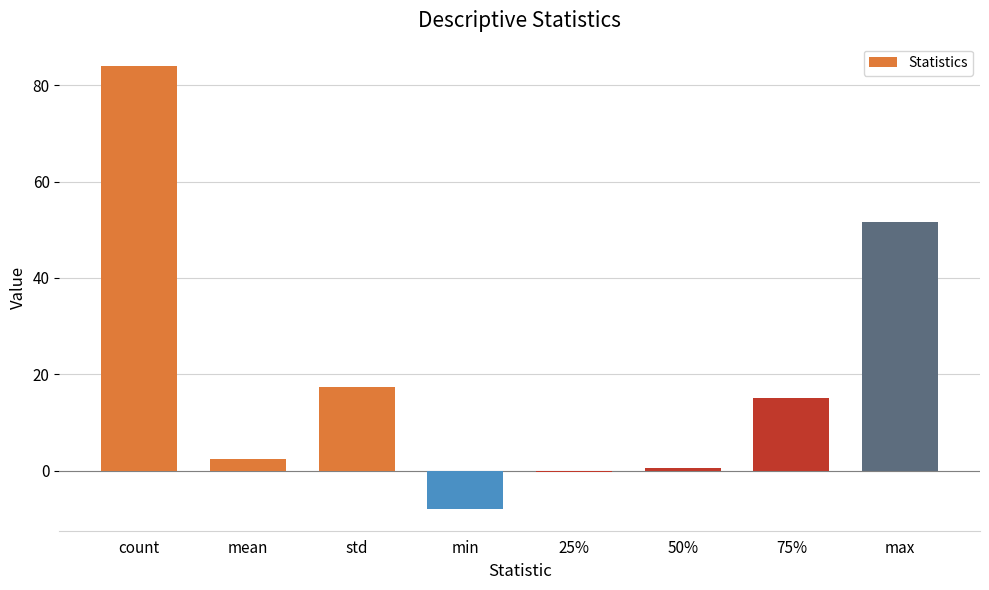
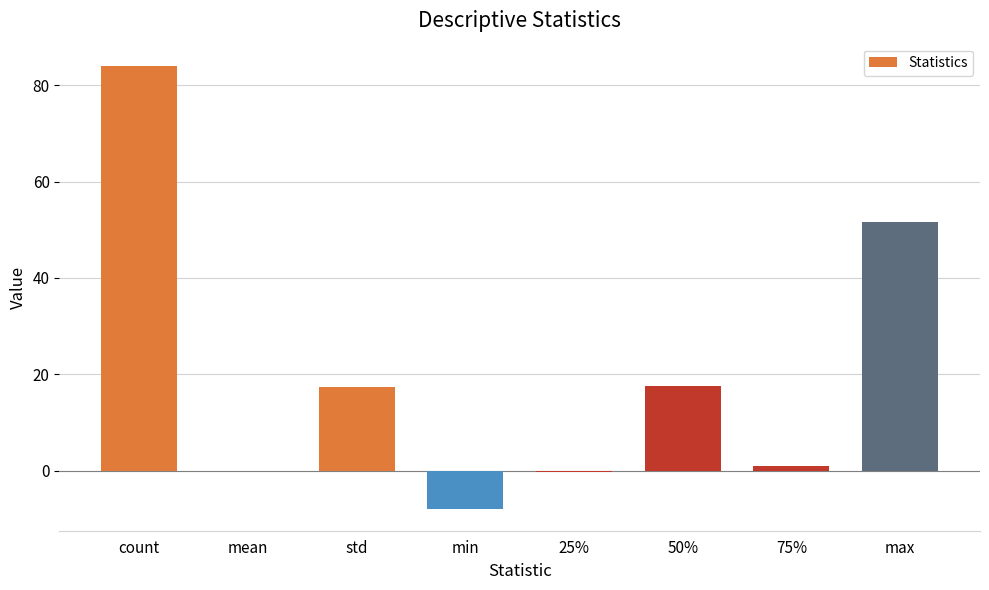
mean: 2 -> 0
50%: 0 -> 18
75%: 15 -> 1
